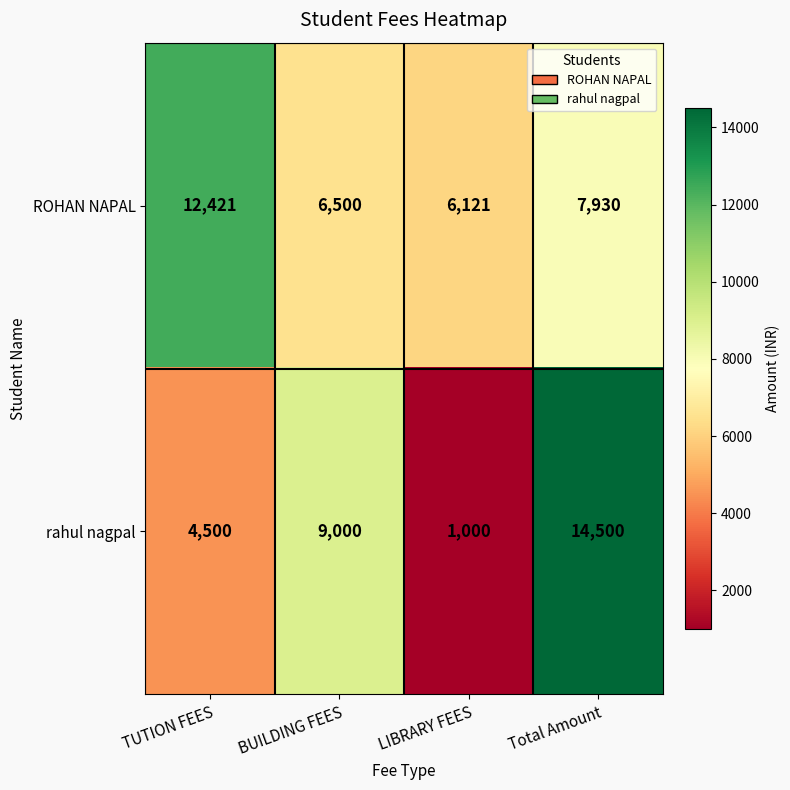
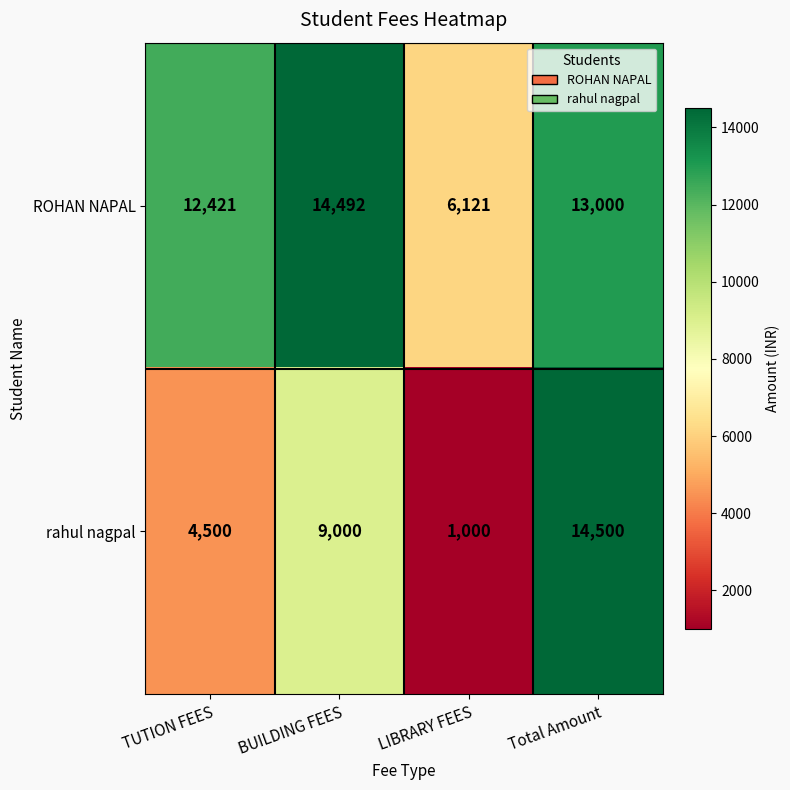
ROHAN NAPAL, BUILDING FEES: 6,500 -> 14,492
ROHAN NAPAL, Total Amount: 7,930 -> 13,000
